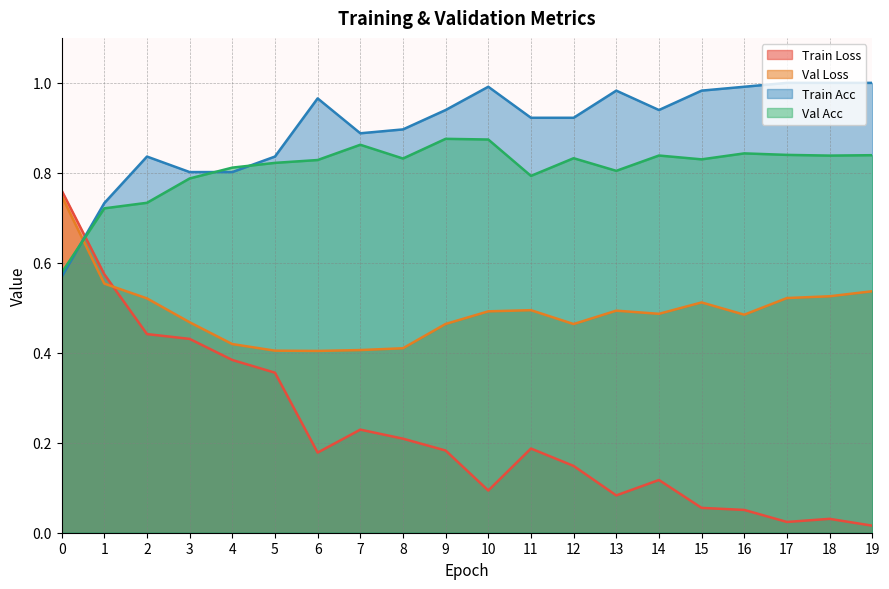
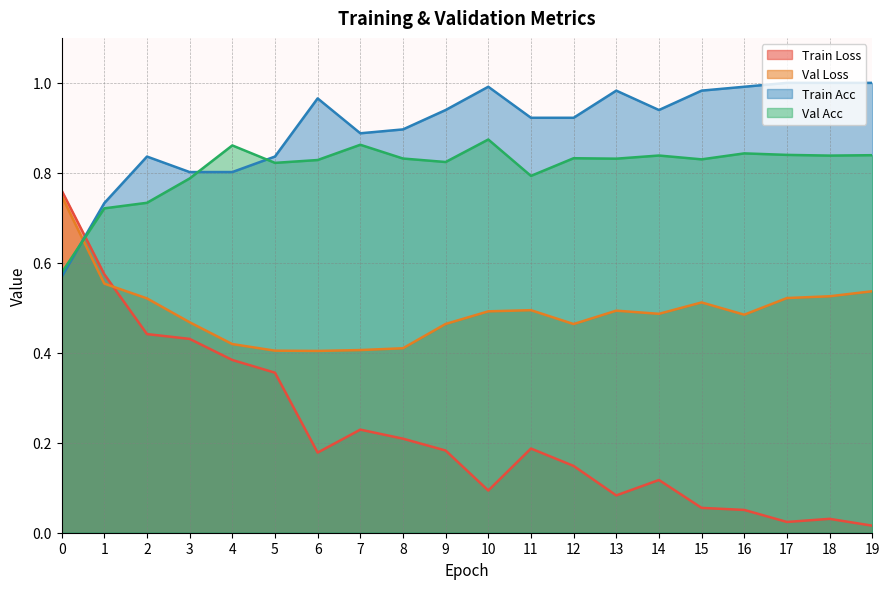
Val Acc, 4: 0.81 -> 0.86
Val Acc, 9: 0.88 -> 0.82
Val Acc, 13: 0.80 -> 0.83
